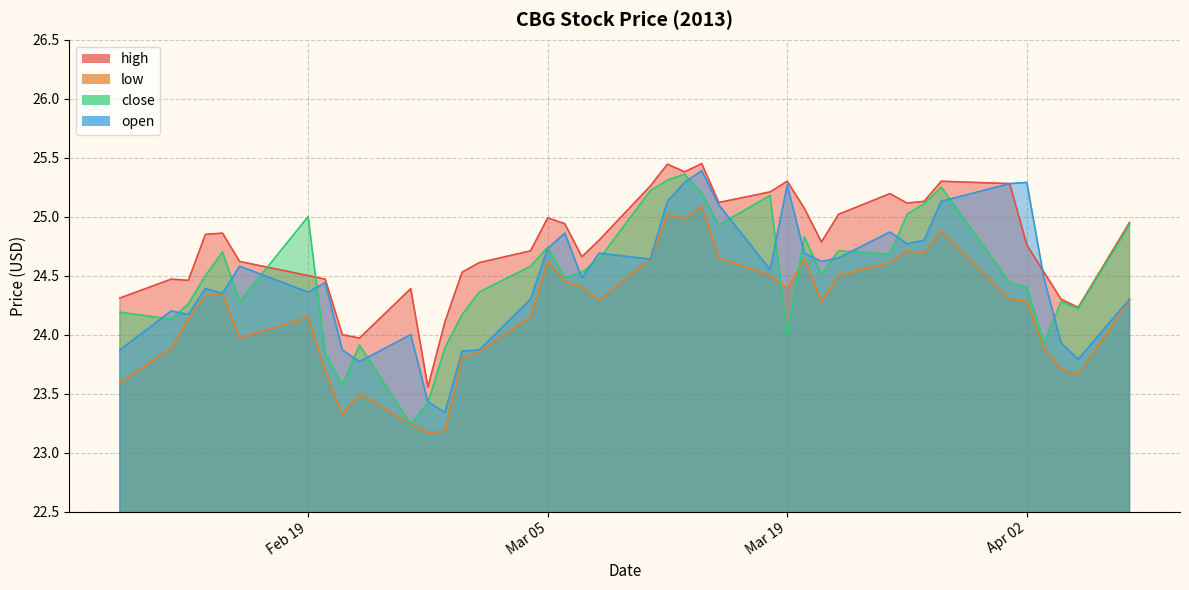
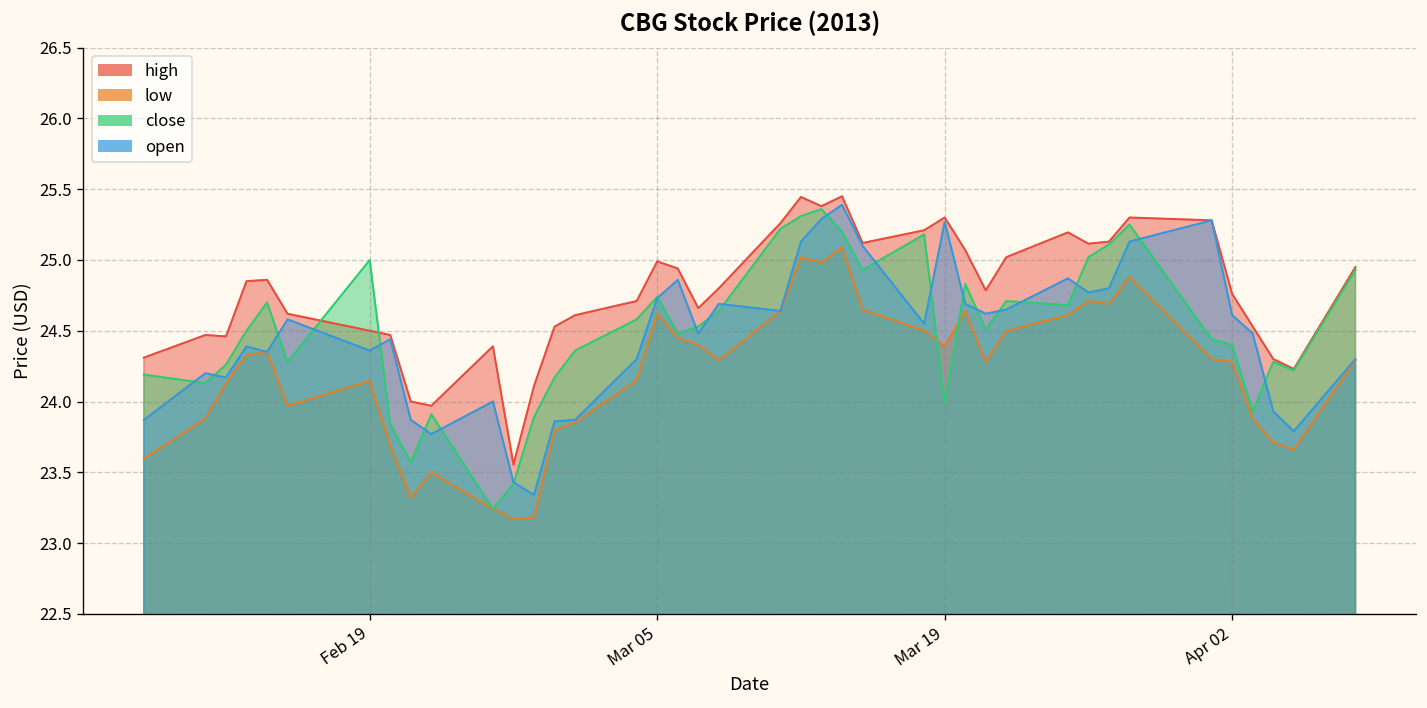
open, Apr 02: 25.29 -> 24.61
